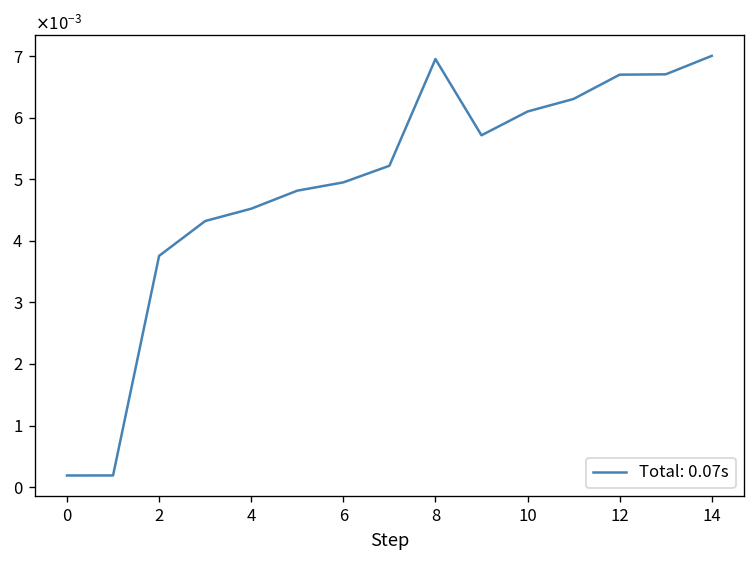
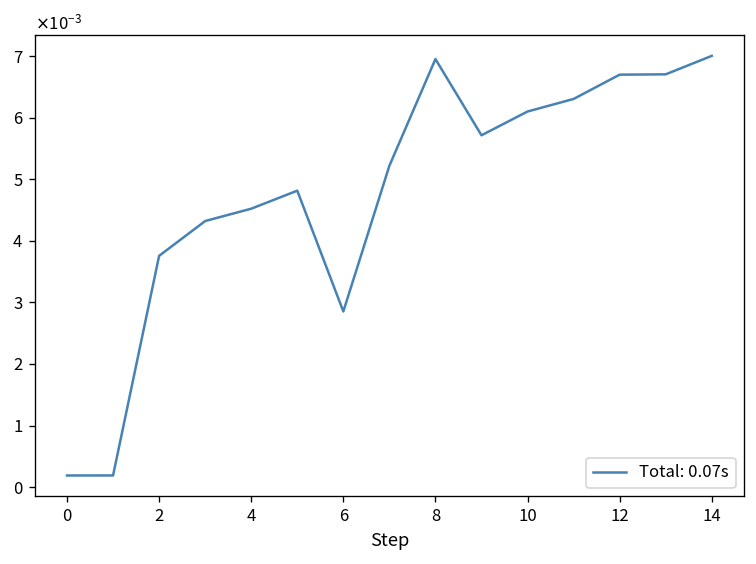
6: 0.0050 -> 0.0029
